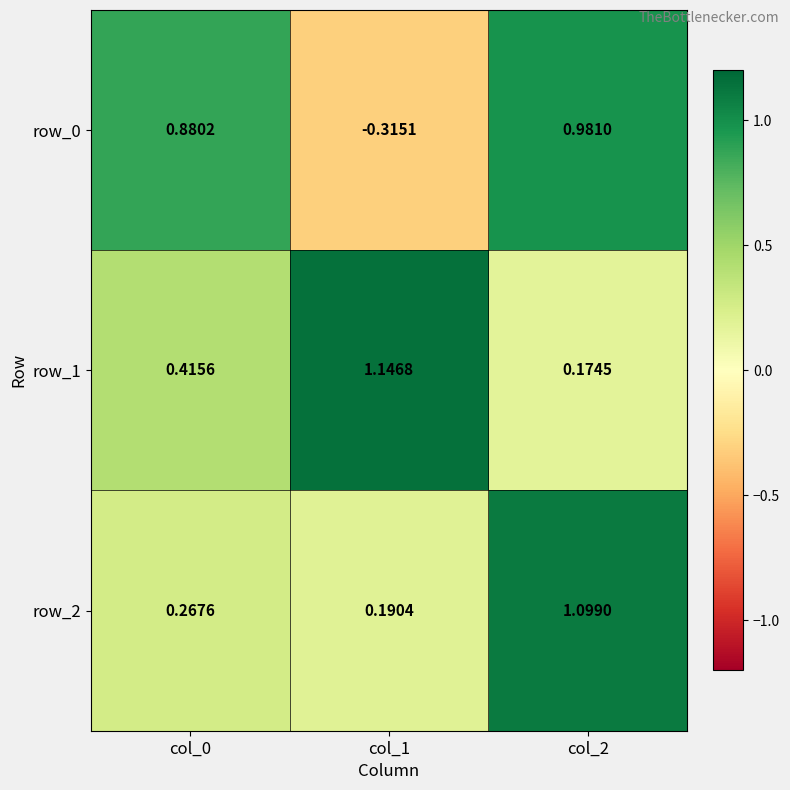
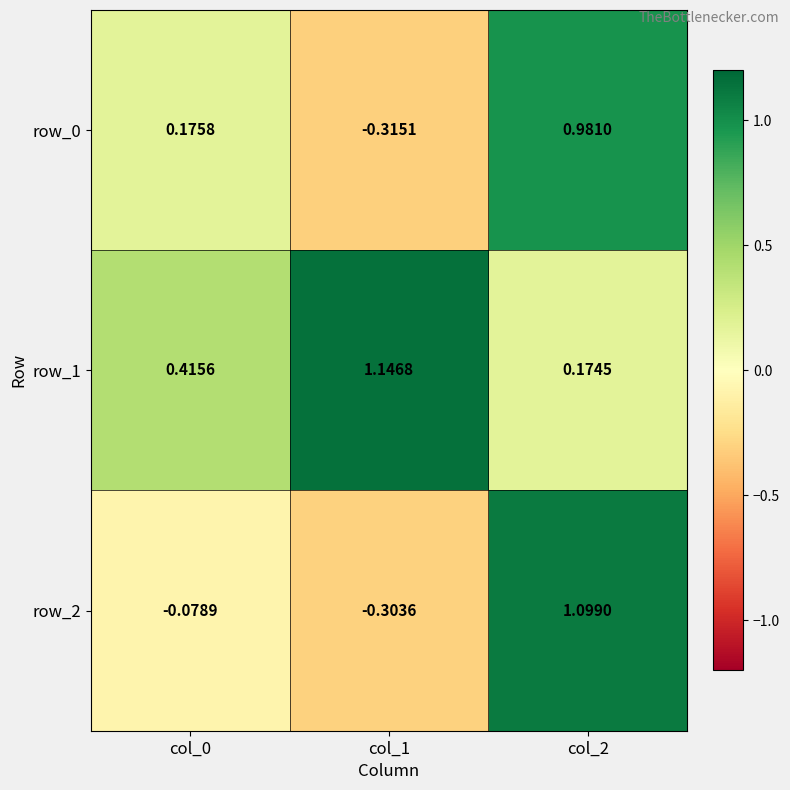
row_0, col_0: 0.8802 -> 0.1758
row_2, col_0: 0.2676 -> -0.0789
row_2, col_1: 0.1904 -> -0.3036
